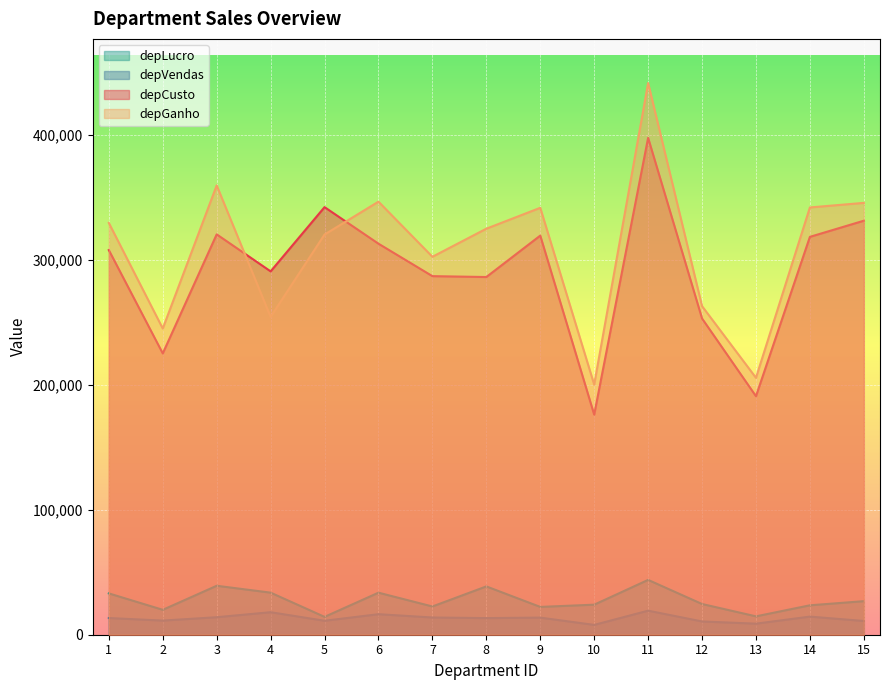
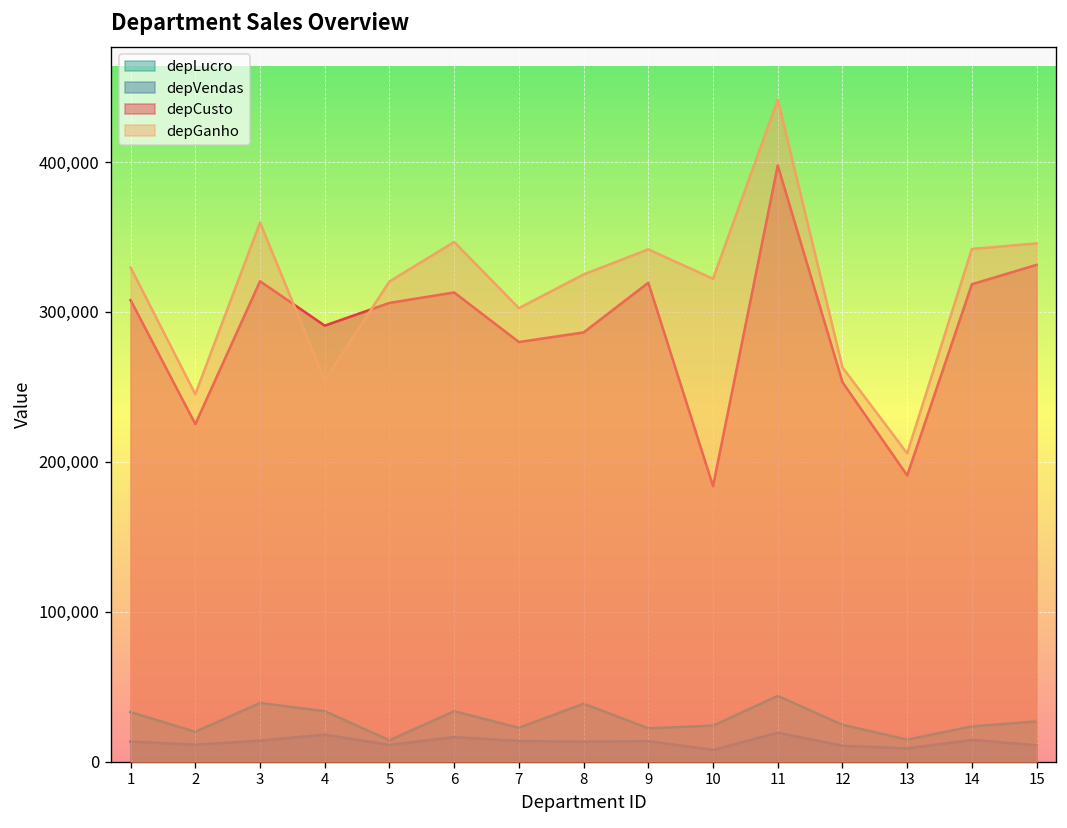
depCusto, 5: 342,000 -> 306,000
depCusto, 7: 287,000 -> 280,000
depCusto, 10: 176,000 -> 184,000
depGanho, 10: 200,000 -> 322,000
